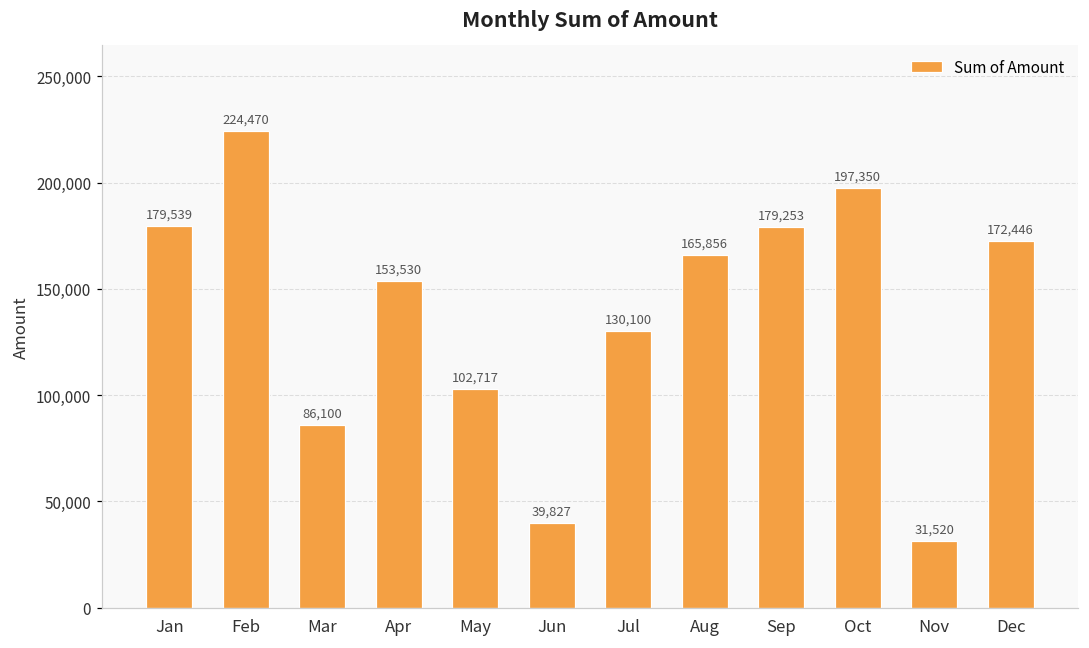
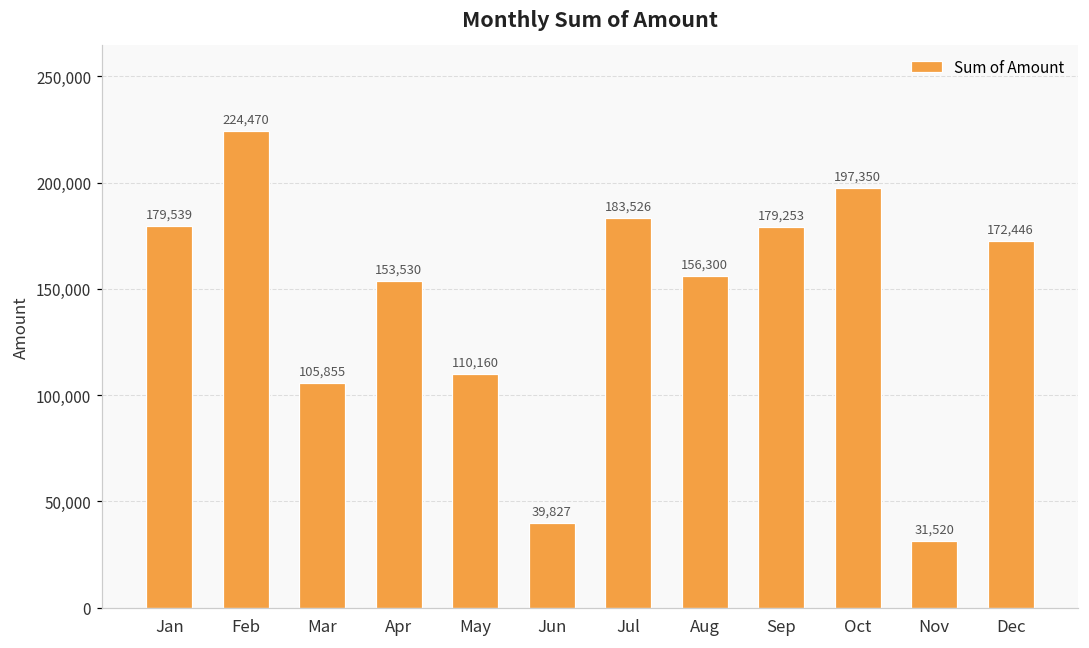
Mar: 86,100 -> 105,855
May: 102,717 -> 110,160
Jul: 130,100 -> 183,526
Aug: 165,856 -> 156,300
